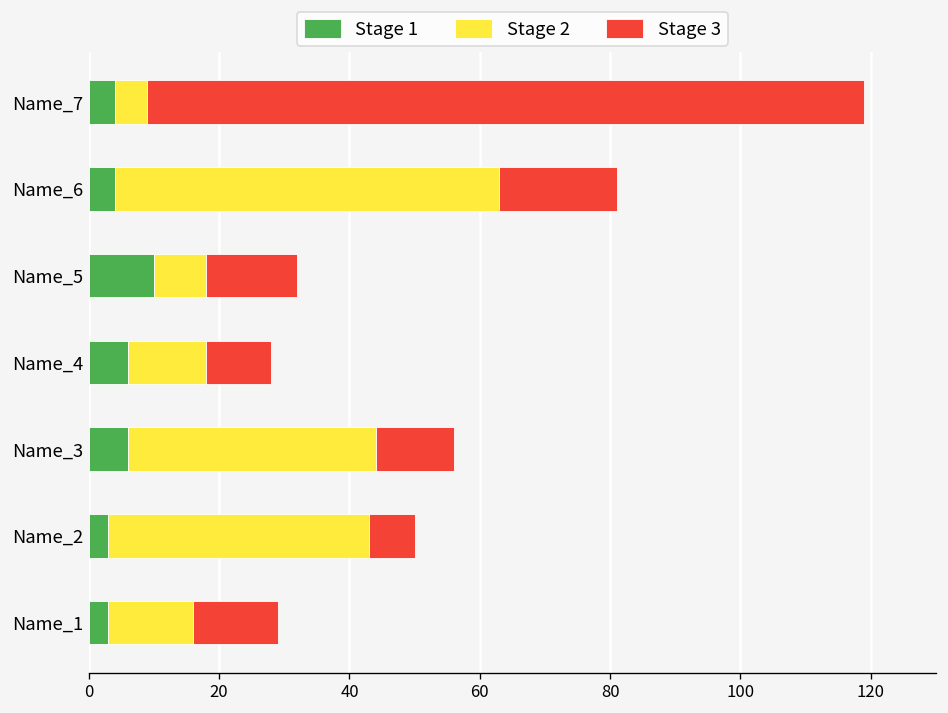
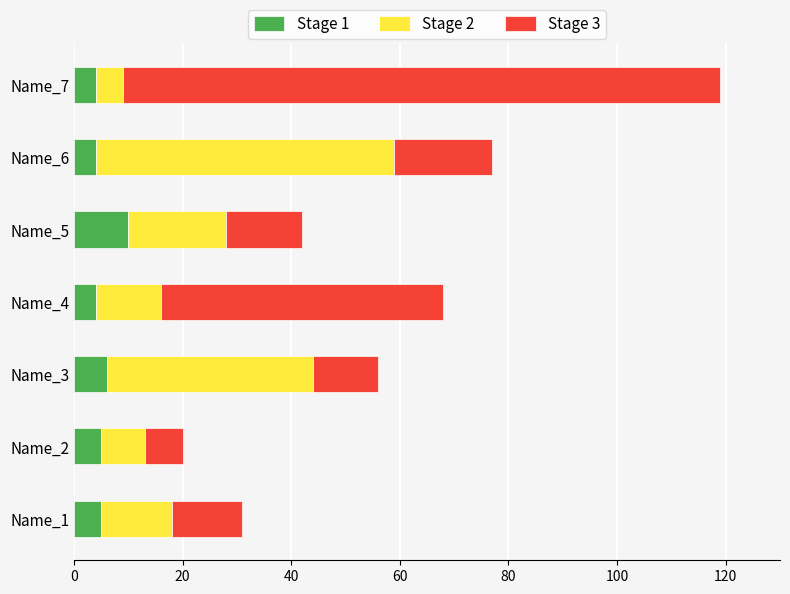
Stage 2, Name_6: 59 -> 55
Stage 2, Name_5: 8 -> 18
Stage 1, Name_4: 6 -> 4
Stage 3, Name_4: 10 -> 52
Stage 1, Name_2: 3 -> 5
Stage 2, Name_2: 40 -> 8
Stage 1, Name_1: 3 -> 5
